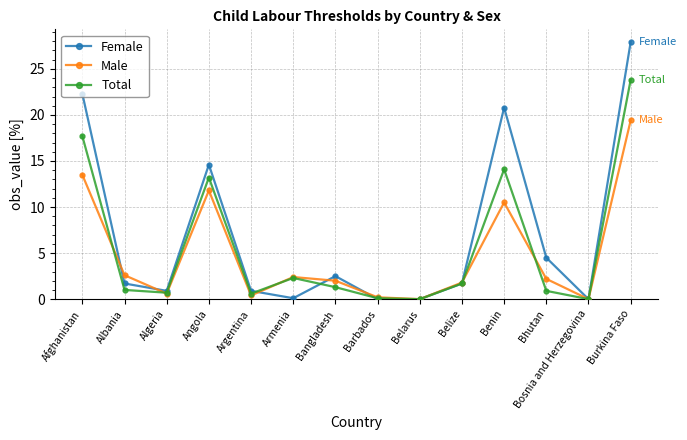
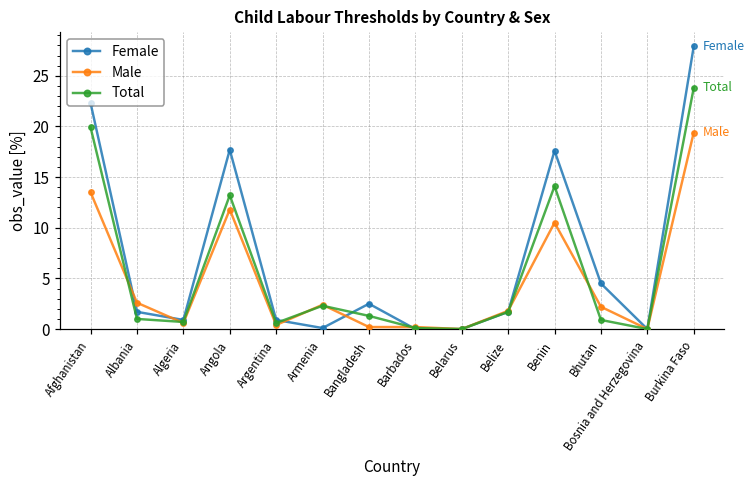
Total, Afghanistan: 18 -> 20
Female, Angola: 15 -> 18
Male, Bangladesh: 2 -> 0
Female, Benin: 21 -> 18
